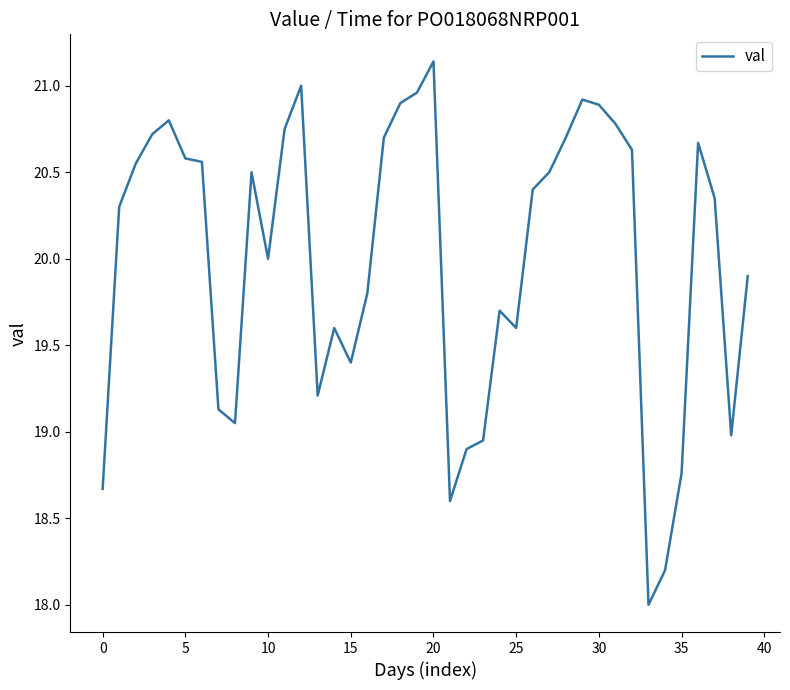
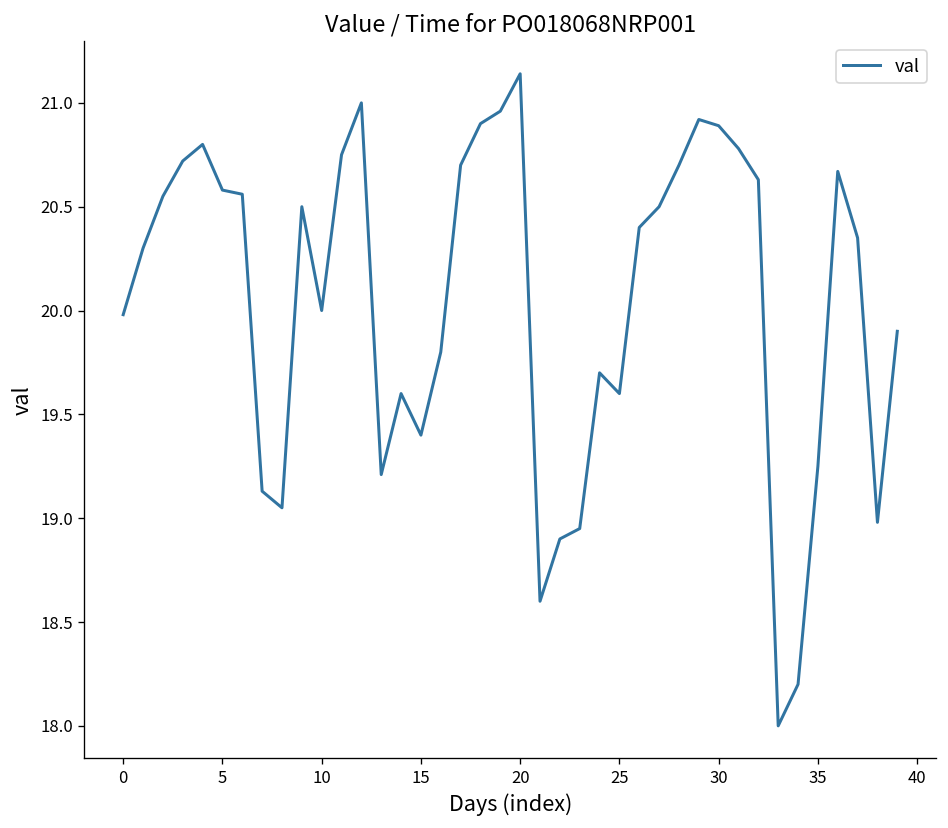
0: 18.67 -> 19.98
35: 18.76 -> 19.25
